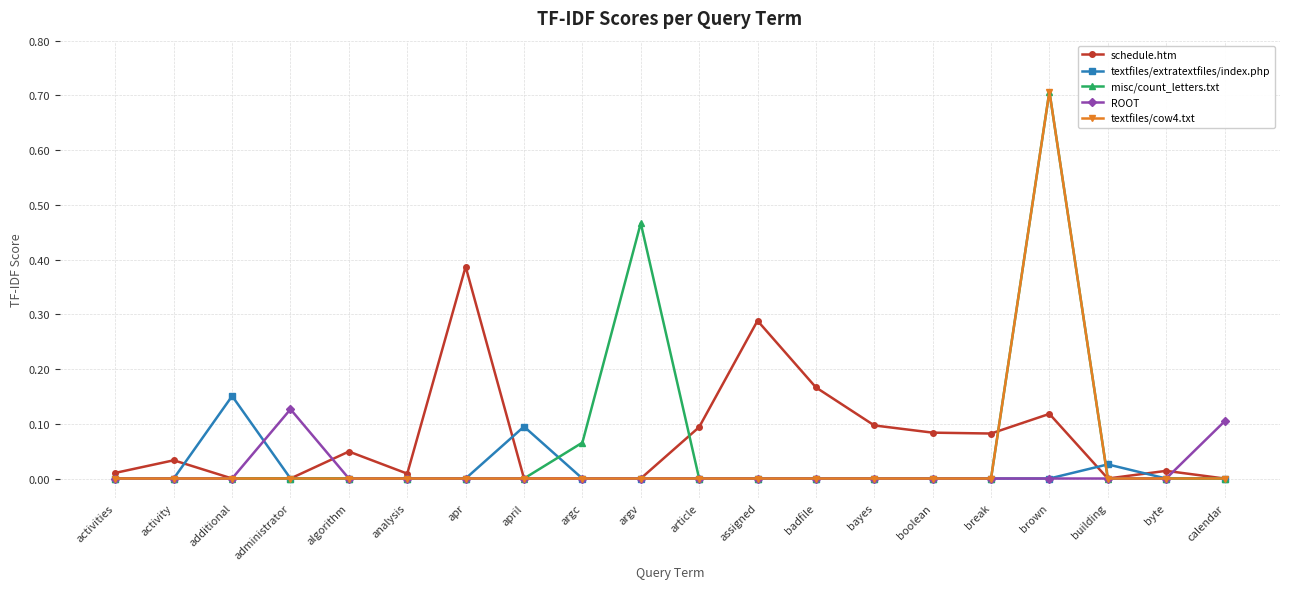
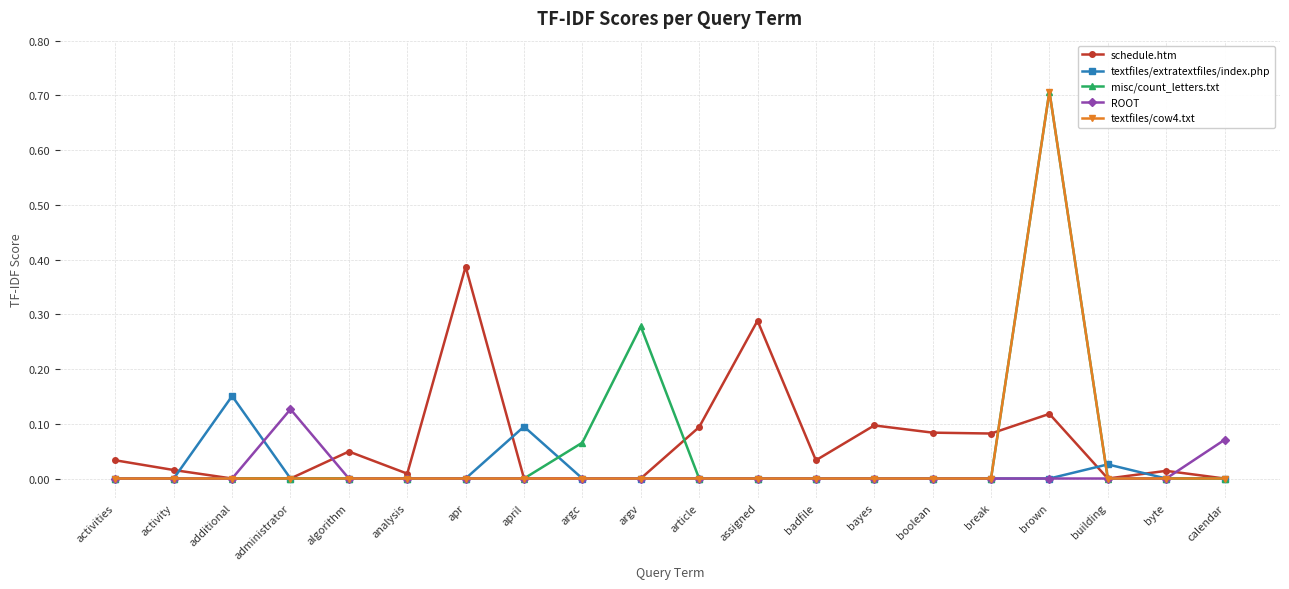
schedule.htm, activities: 0.01 -> 0.03
schedule.htm, activity: 0.03 -> 0.02
misc/count_letters.txt, argv: 0.47 -> 0.28
schedule.htm, badfile: 0.17 -> 0.03
ROOT, calendar: 0.10 -> 0.07
